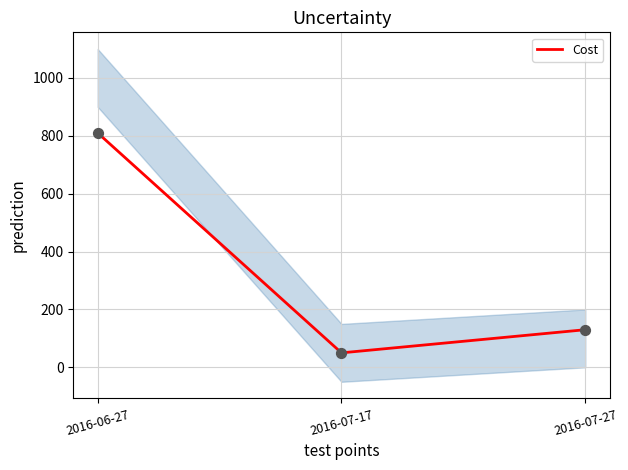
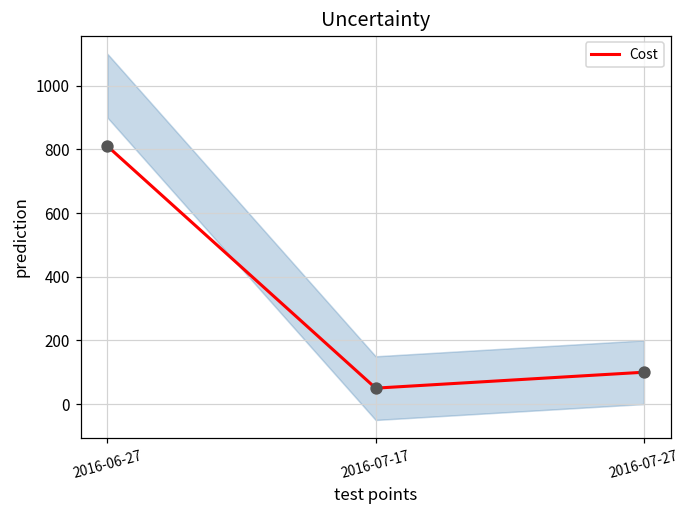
Cost, 2016-07-27: 130 -> 100
